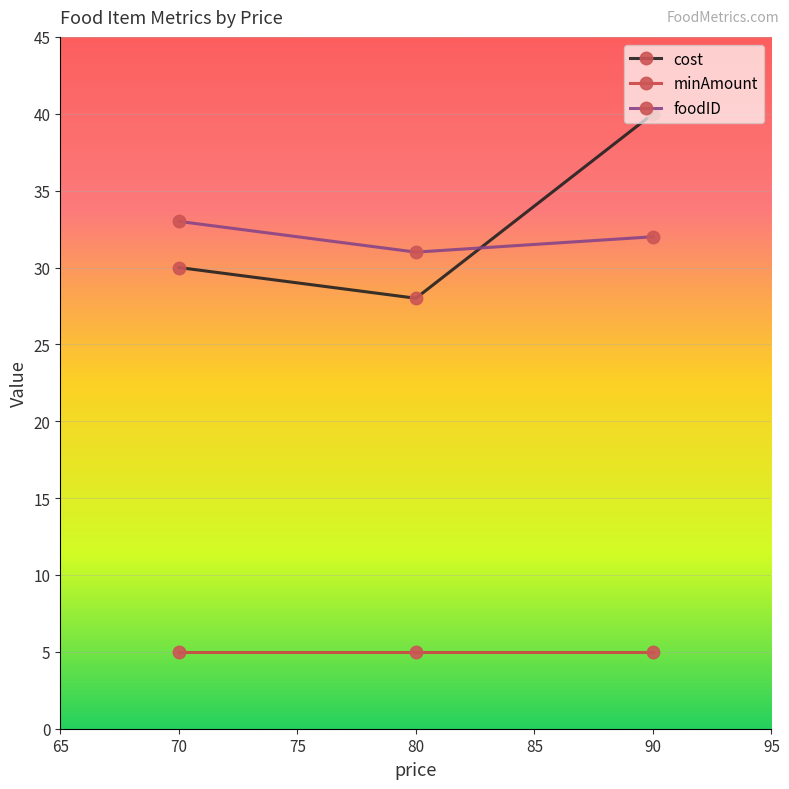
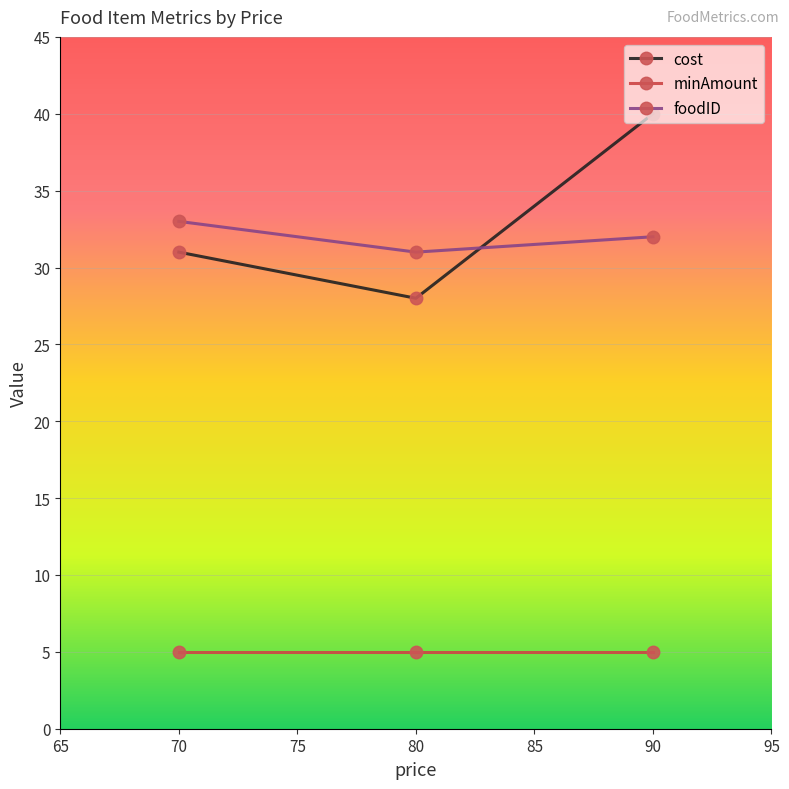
cost, 70: 30 -> 31
